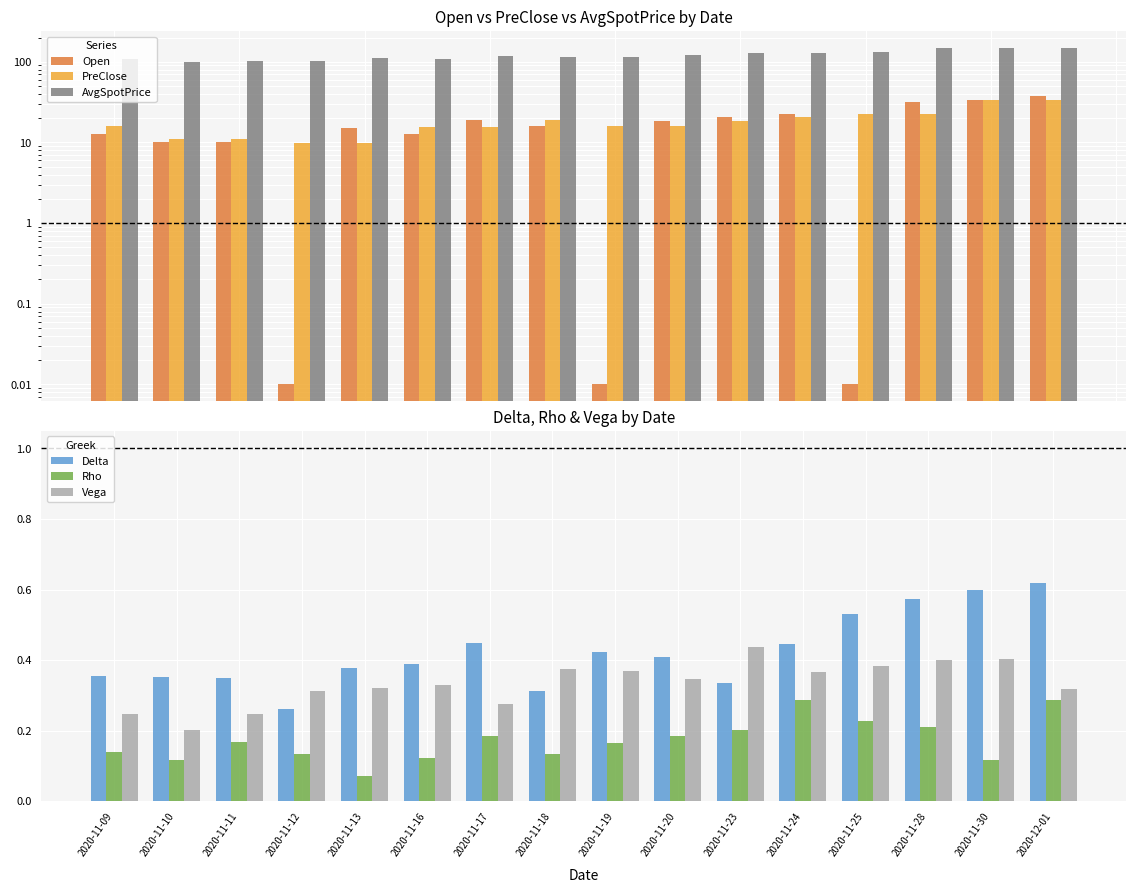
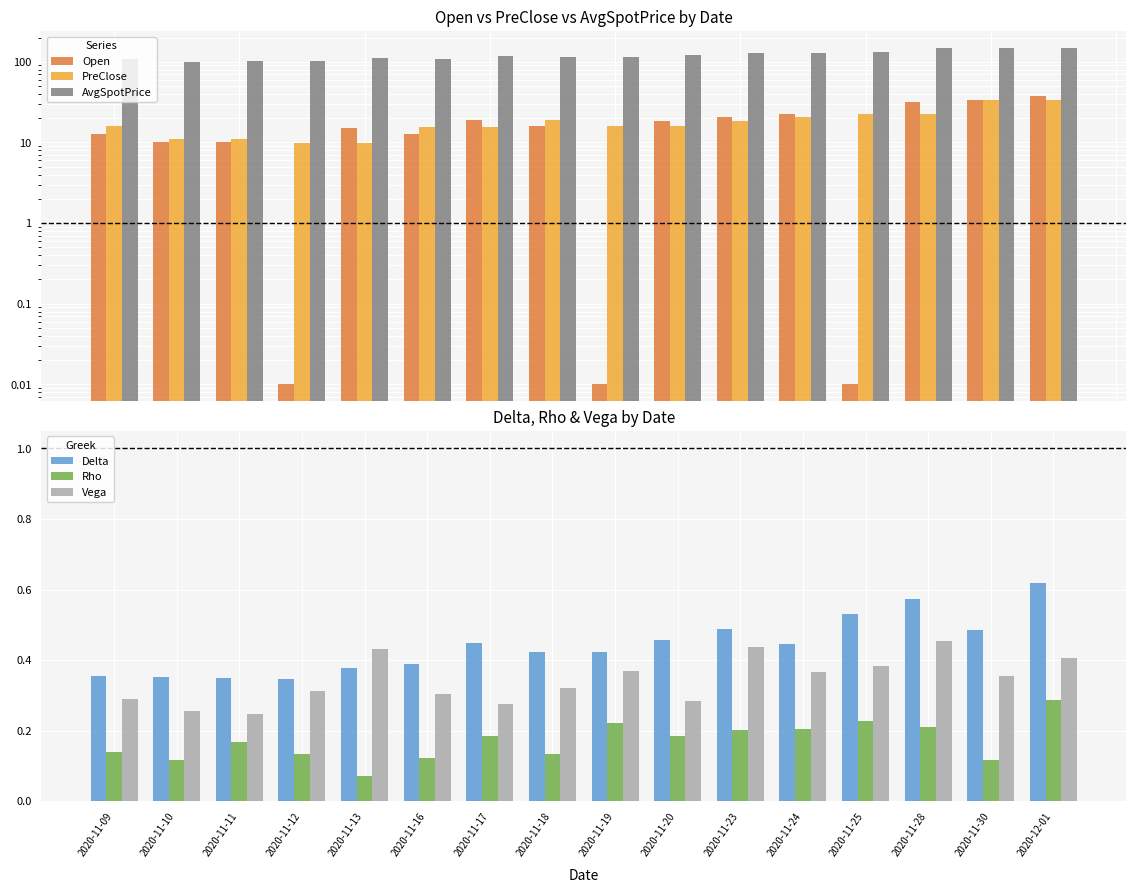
Delta, Rho & Vega by Date, Vega, 2020-11-09: 0.25 -> 0.29
Delta, Rho & Vega by Date, Vega, 2020-11-10: 0.20 -> 0.26
Delta, Rho & Vega by Date, Delta, 2020-11-12: 0.26 -> 0.35
Delta, Rho & Vega by Date, Vega, 2020-11-13: 0.32 -> 0.43
Delta, Rho & Vega by Date, Vega, 2020-11-16: 0.33 -> 0.30
Delta, Rho & Vega by Date, Delta, 2020-11-18: 0.31 -> 0.42
Delta, Rho & Vega by Date, Vega, 2020-11-18: 0.37 -> 0.32
Delta, Rho & Vega by Date, Rho, 2020-11-19: 0.17 -> 0.22
Delta, Rho & Vega by Date, Delta, 2020-11-20: 0.41 -> 0.46
Delta, Rho & Vega by Date, Vega, 2020-11-20: 0.34 -> 0.28
Delta, Rho & Vega by Date, Delta, 2020-11-23: 0.33 -> 0.49
Delta, Rho & Vega by Date, Rho, 2020-11-24: 0.29 -> 0.21
Delta, Rho & Vega by Date, Vega, 2020-11-28: 0.40 -> 0.45
Delta, Rho & Vega by Date, Delta, 2020-11-30: 0.60 -> 0.48
Delta, Rho & Vega by Date, Vega, 2020-11-30: 0.40 -> 0.36
Delta, Rho & Vega by Date, Vega, 2020-12-01: 0.32 -> 0.41
